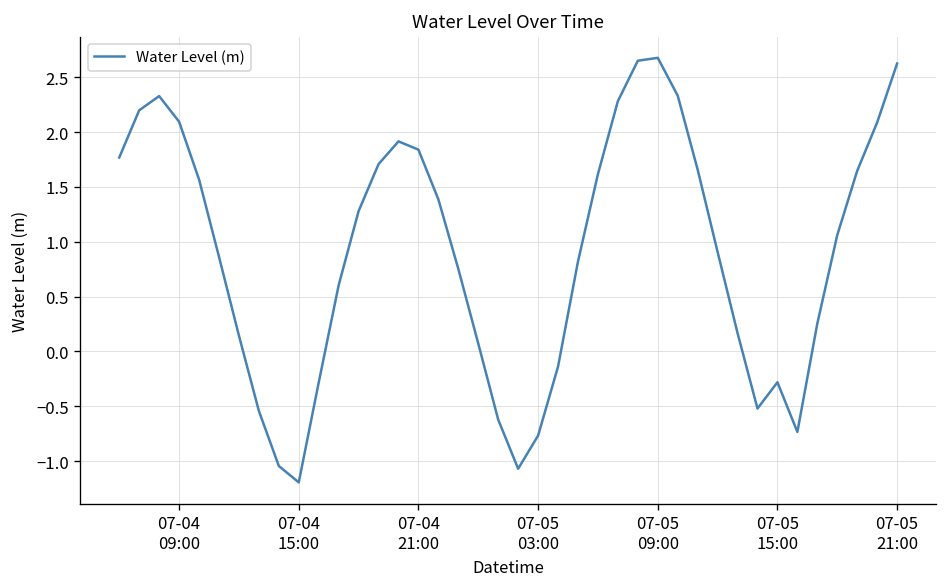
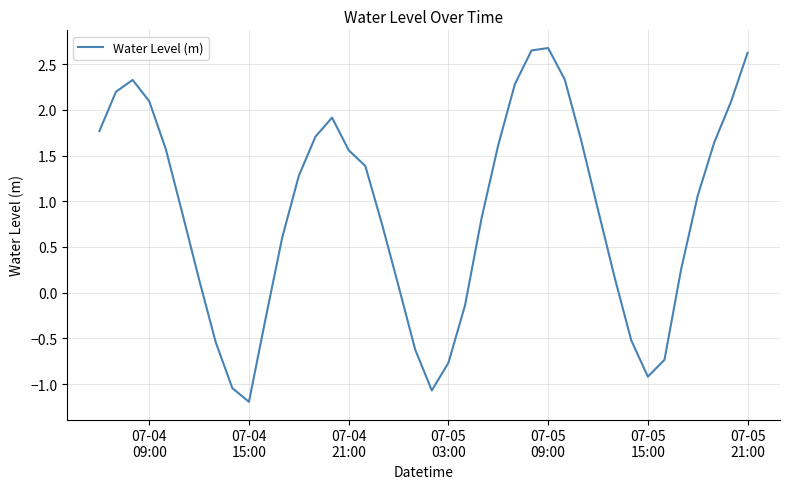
07-04 21:00: 1.8 -> 1.6
07-05 15:00: -0.3 -> -0.9
